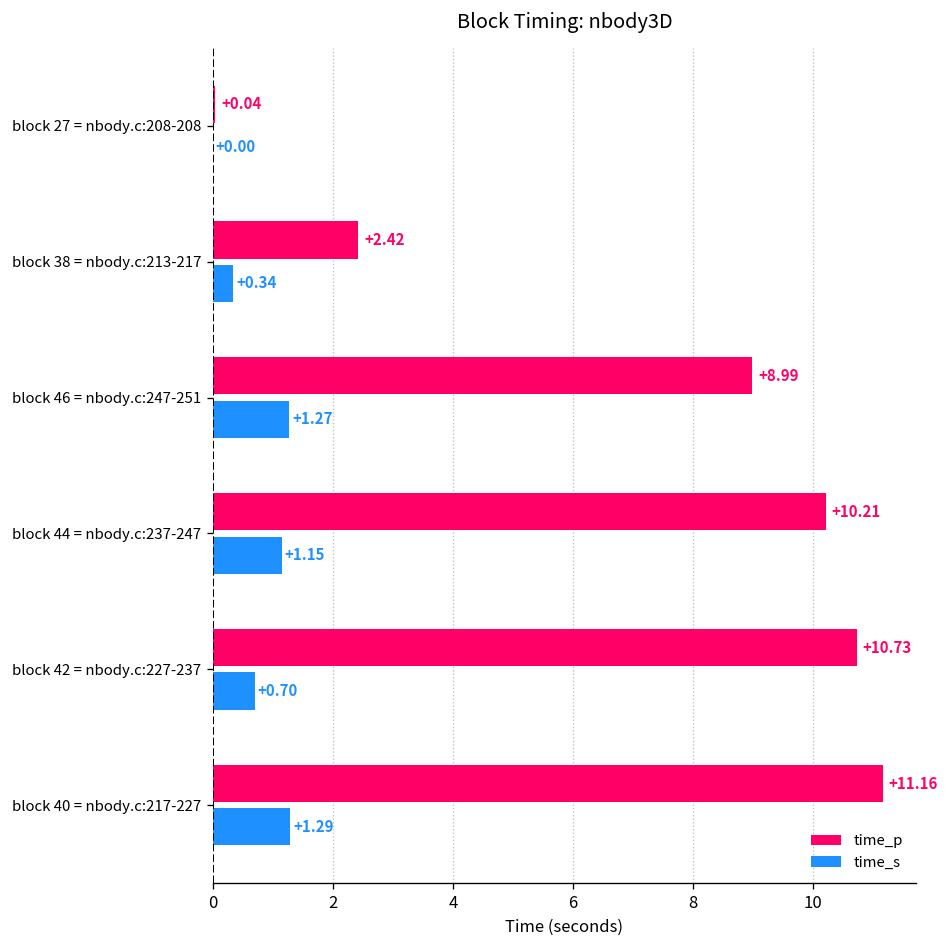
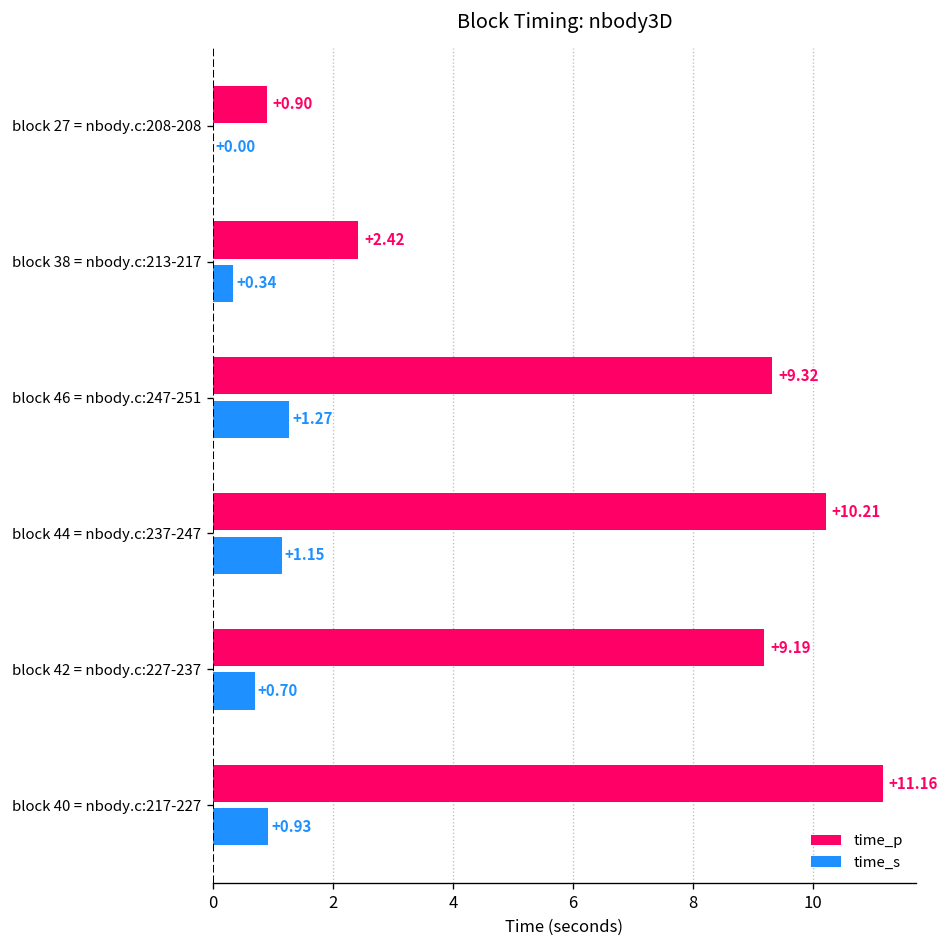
time_p, block 27 = nbody.c:208-208: +0.04 -> +0.90
time_p, block 46 = nbody.c:247-251: +8.99 -> +9.32
time_p, block 42 = nbody.c:227-237: +10.73 -> +9.19
time_s, block 40 = nbody.c:217-227: +1.29 -> +0.93
